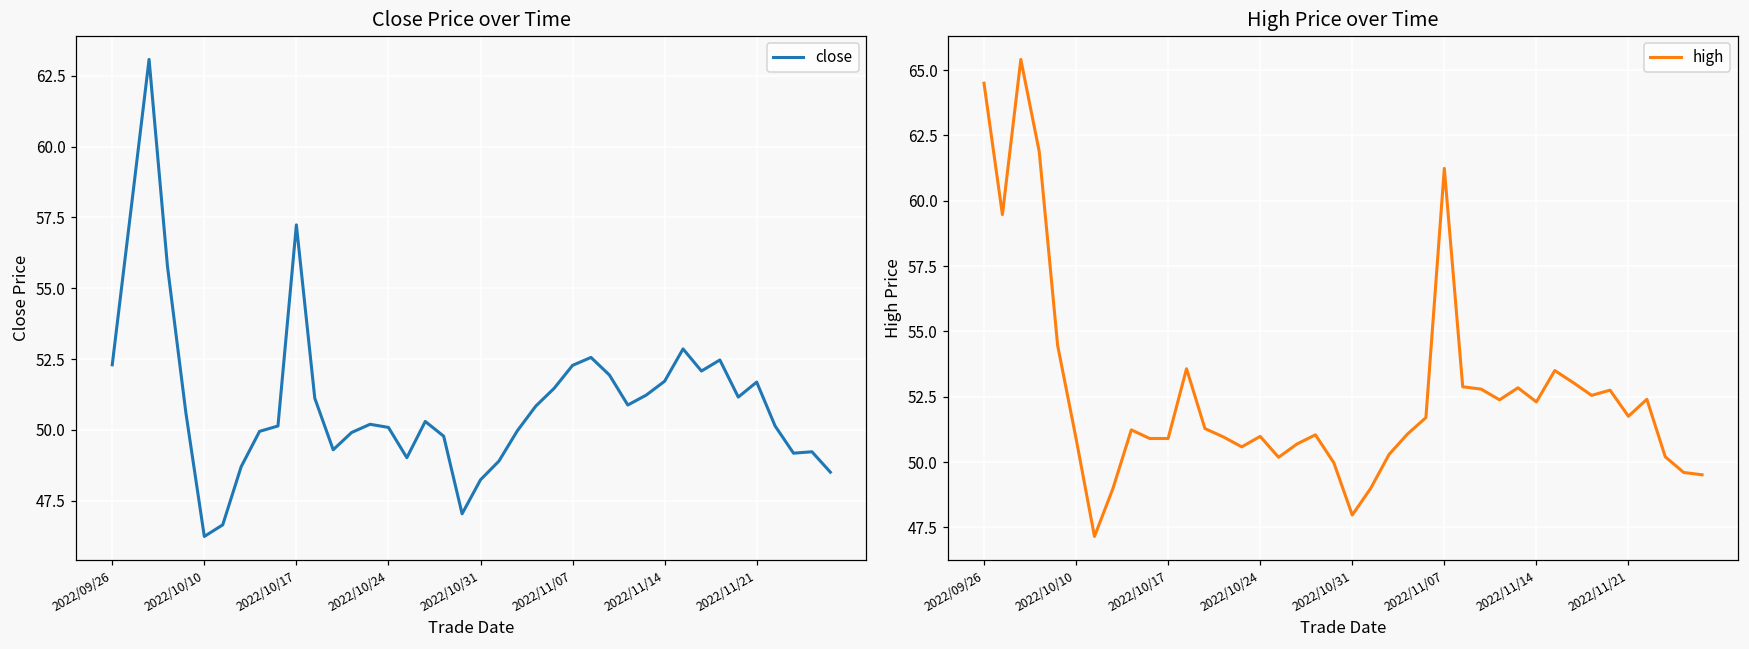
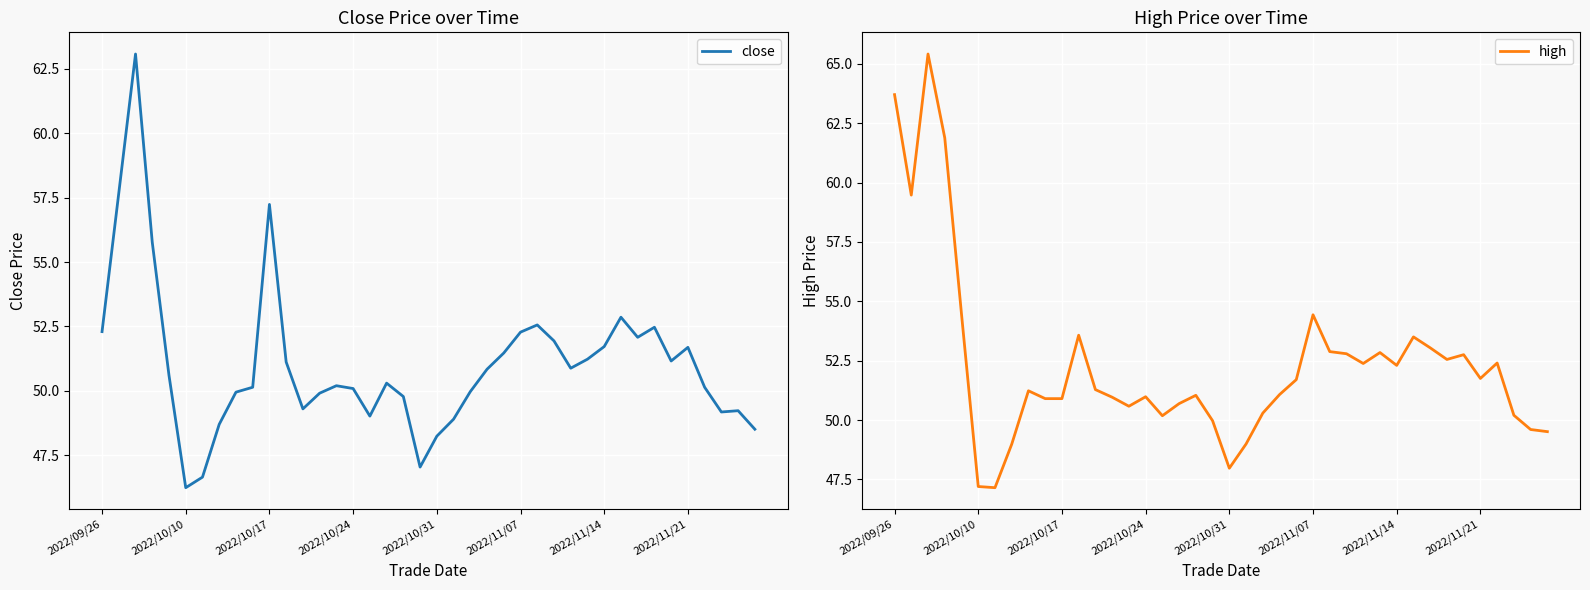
High Price over Time, 2022/09/26: 64.5 -> 63.7
High Price over Time, 2022/10/10: 50.9 -> 47.2
High Price over Time, 2022/11/07: 61.2 -> 54.4
